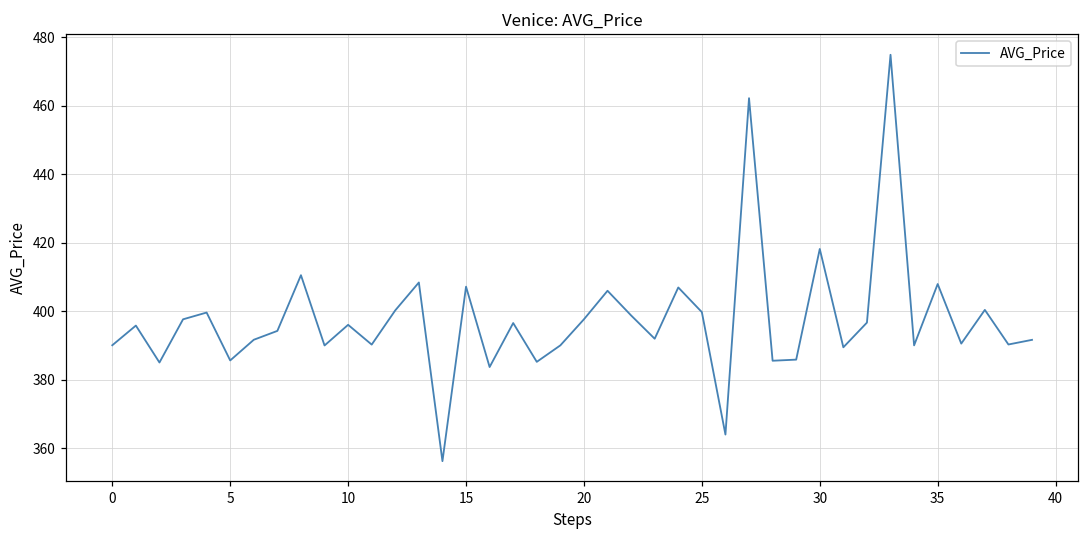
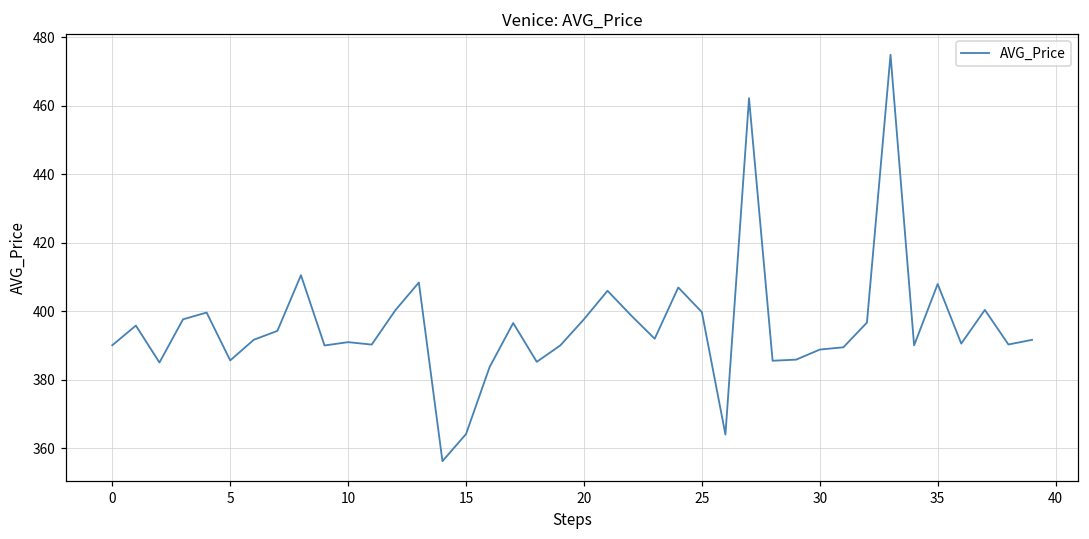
10: 396 -> 391
15: 407 -> 364
30: 418 -> 389
